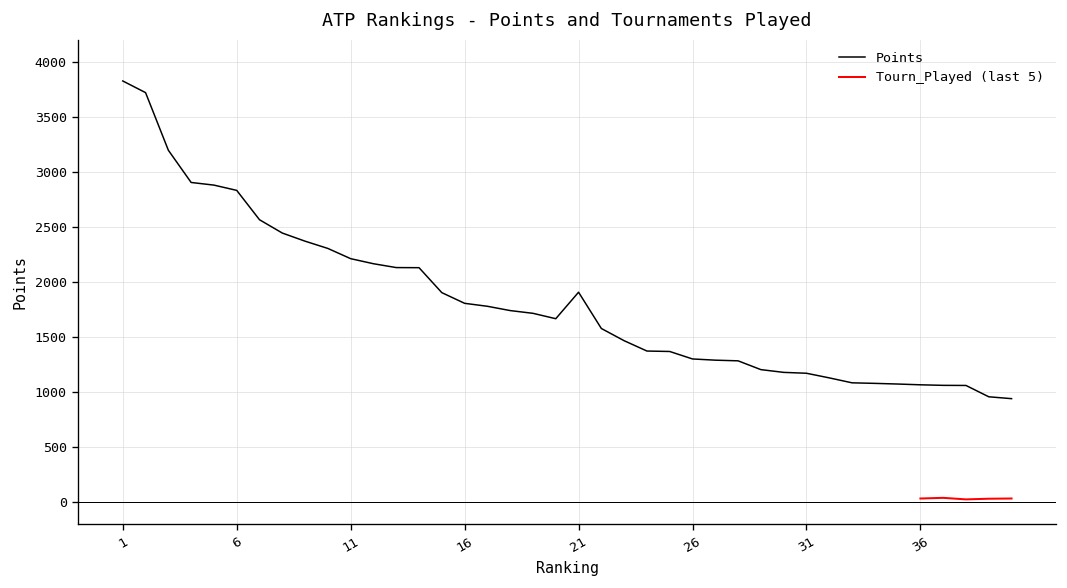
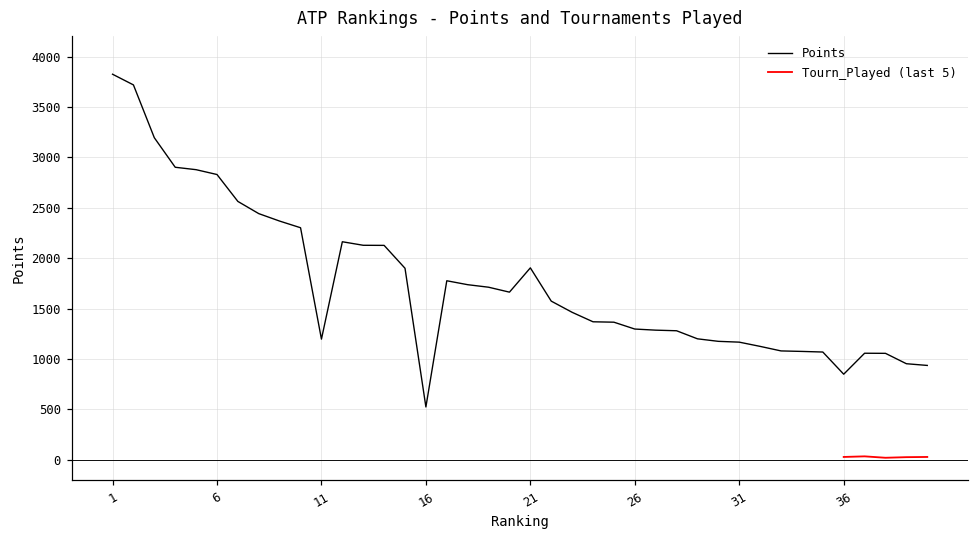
Points, 11: 2200 -> 1200
Points, 16: 1800 -> 500
Points, 36: 1100 -> 800
